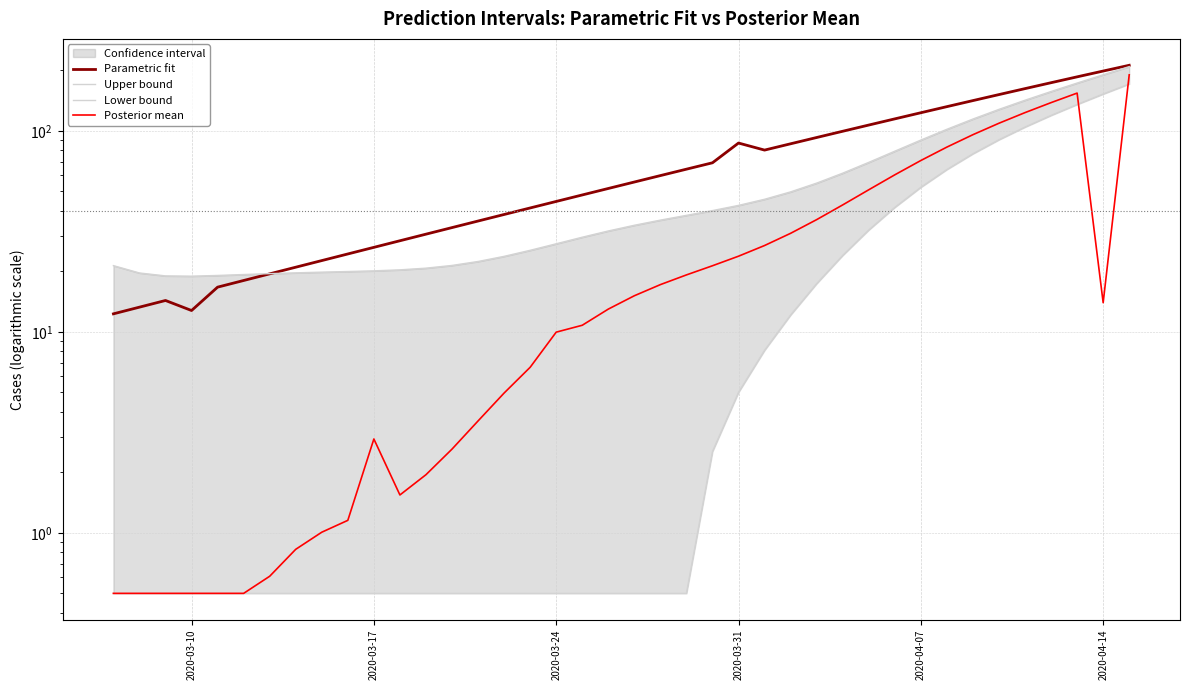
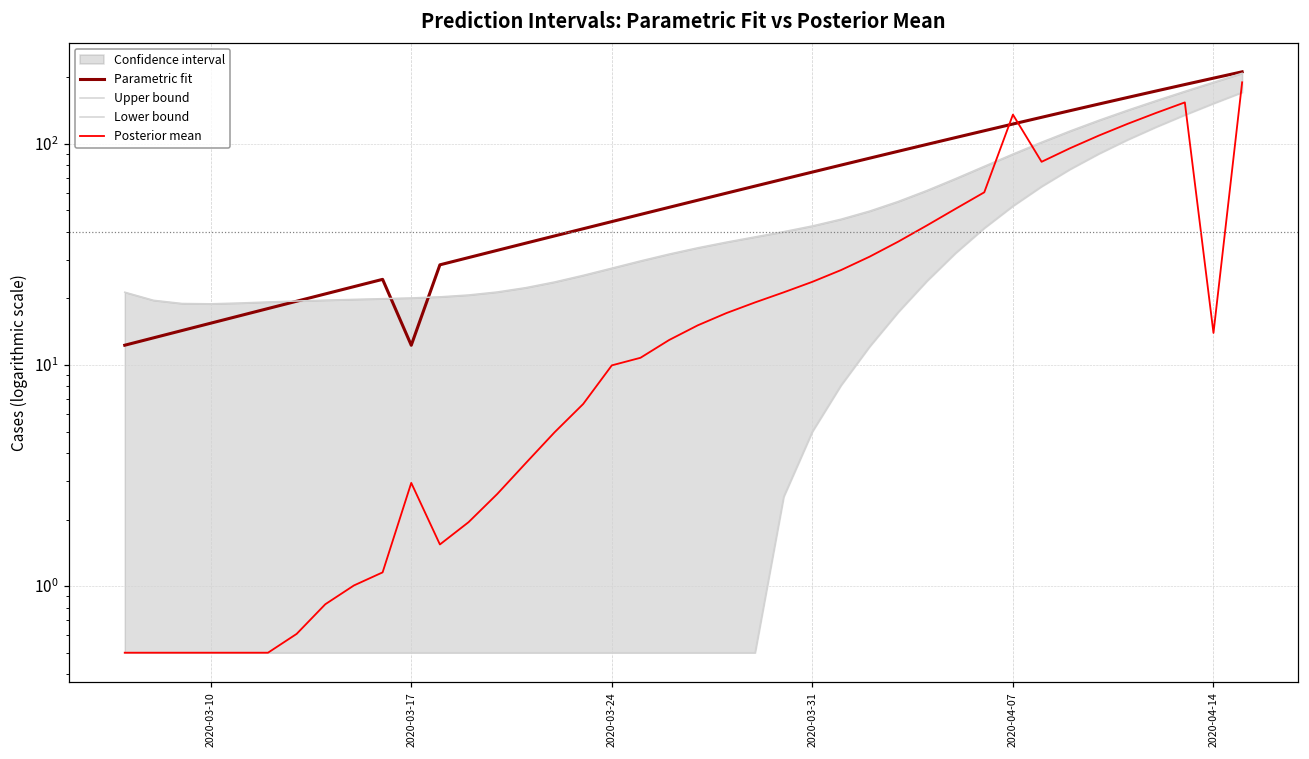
Parametric fit, 2020-03-10: 13 -> 15
Parametric fit, 2020-03-17: 26 -> 12
Parametric fit, 2020-03-31: 87 -> 75
Posterior mean, 2020-04-07: 71 -> 140
